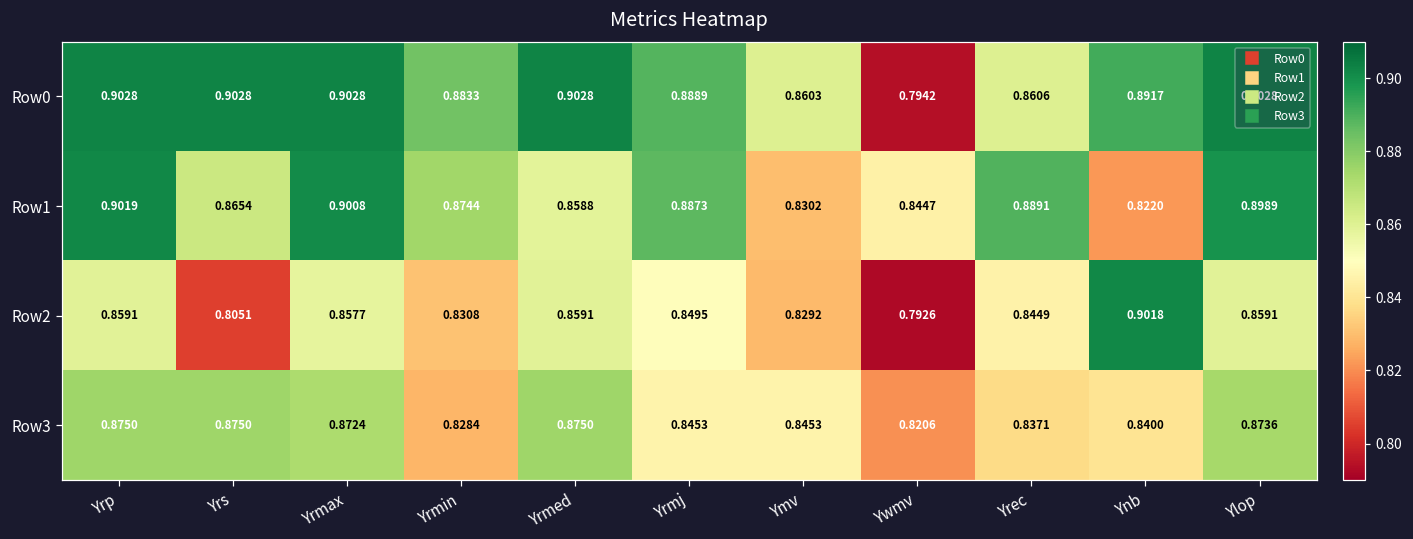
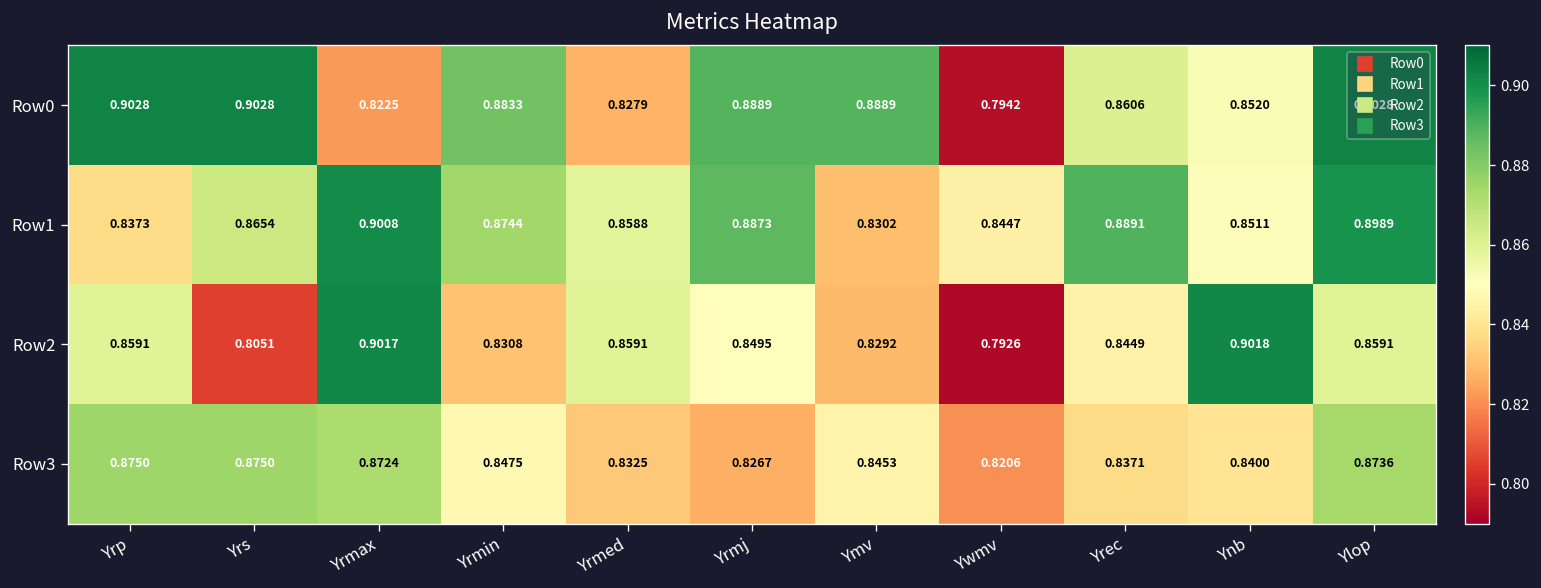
Row0, Yrmax: 0.9028 -> 0.8225
Row0, Yrmed: 0.9028 -> 0.8279
Row0, Ymv: 0.8603 -> 0.8889
Row0, Ynb: 0.8917 -> 0.8520
Row1, Yrp: 0.9019 -> 0.8373
Row1, Ynb: 0.8220 -> 0.8511
Row2, Yrmax: 0.8577 -> 0.9017
Row3, Yrmin: 0.8284 -> 0.8475
Row3, Yrmed: 0.8750 -> 0.8325
Row3, Yrmj: 0.8453 -> 0.8267
